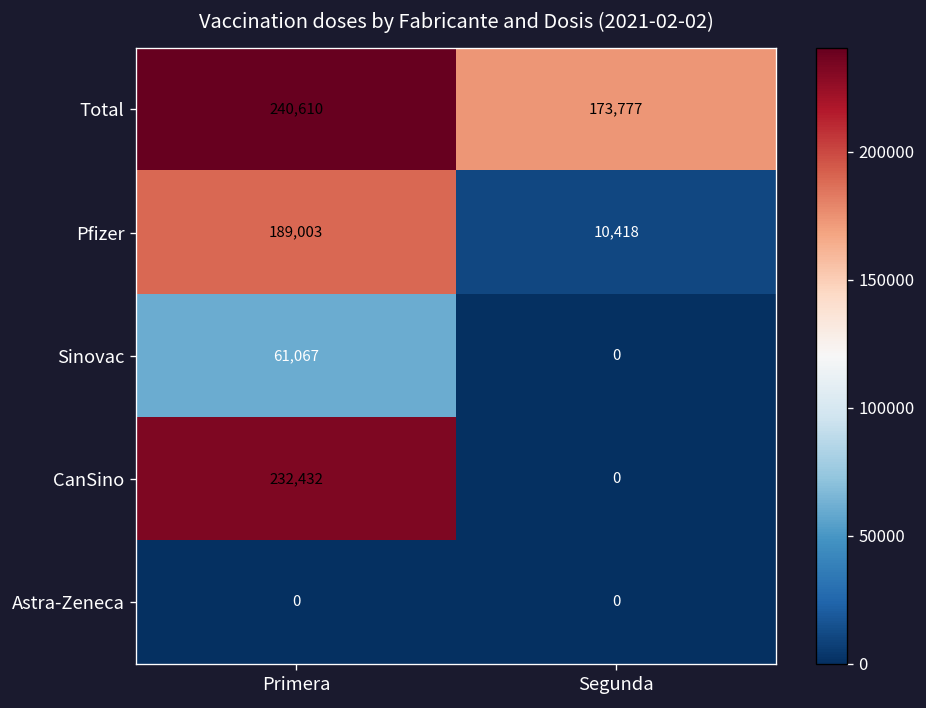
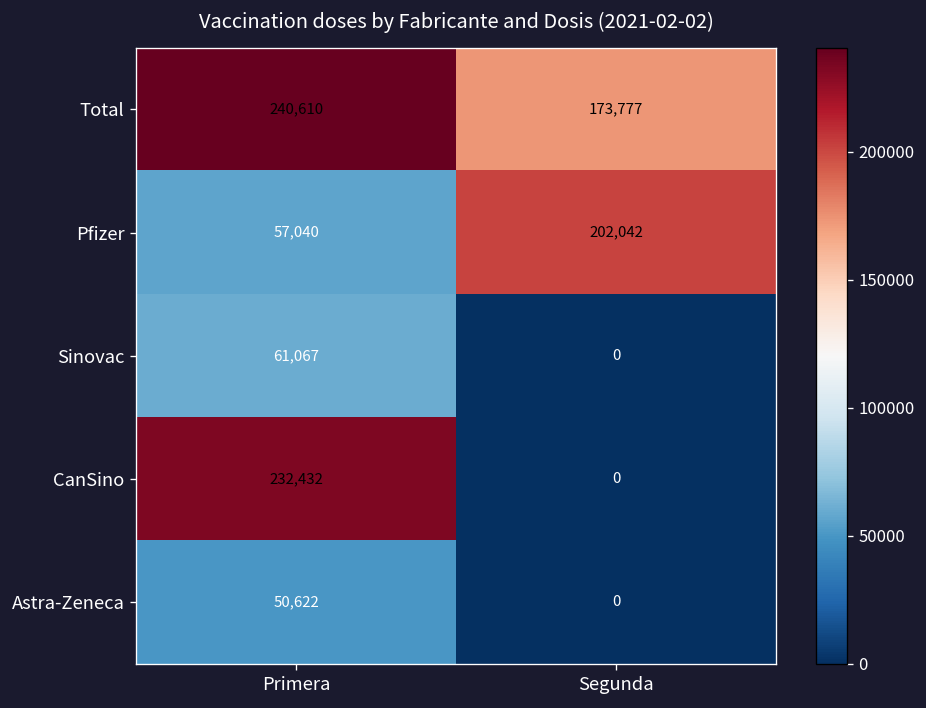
Pfizer, Primera: 189,003 -> 57,040
Pfizer, Segunda: 10,418 -> 202,042
Astra-Zeneca, Primera: 0 -> 50,622
